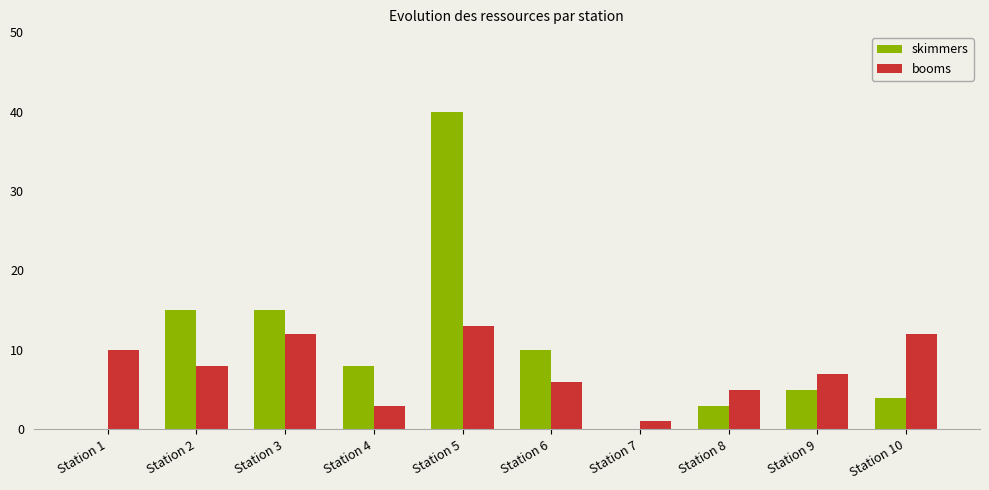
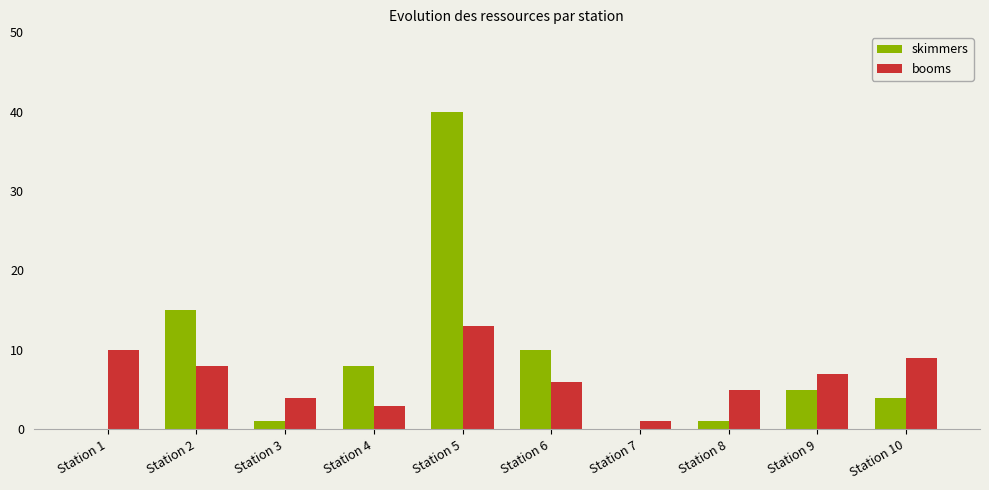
skimmers, Station 3: 15 -> 1
booms, Station 3: 12 -> 4
skimmers, Station 8: 3 -> 1
booms, Station 10: 12 -> 9
